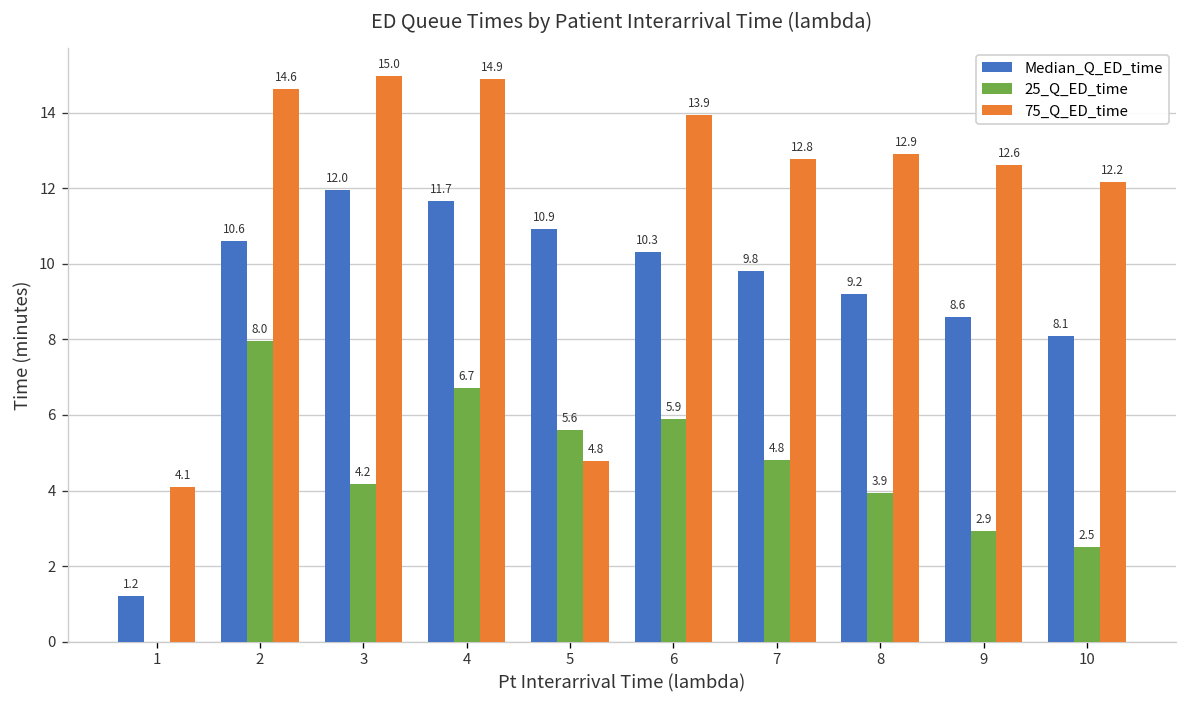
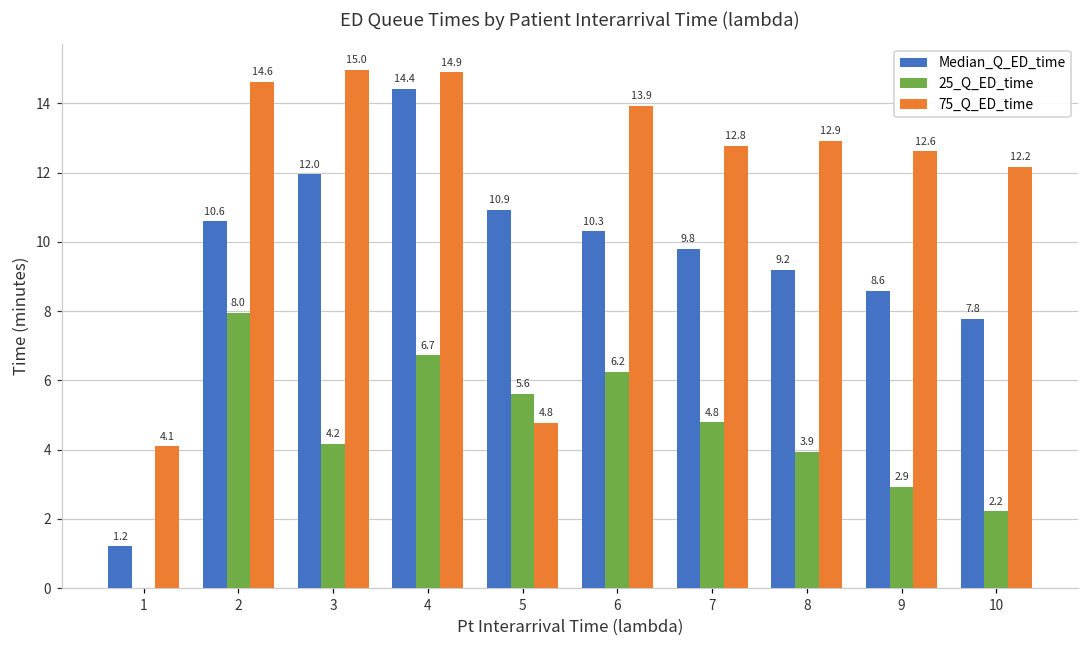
Median_Q_ED_time, 4: 11.7 -> 14.4
25_Q_ED_time, 6: 5.9 -> 6.2
Median_Q_ED_time, 10: 8.1 -> 7.8
25_Q_ED_time, 10: 2.5 -> 2.2
